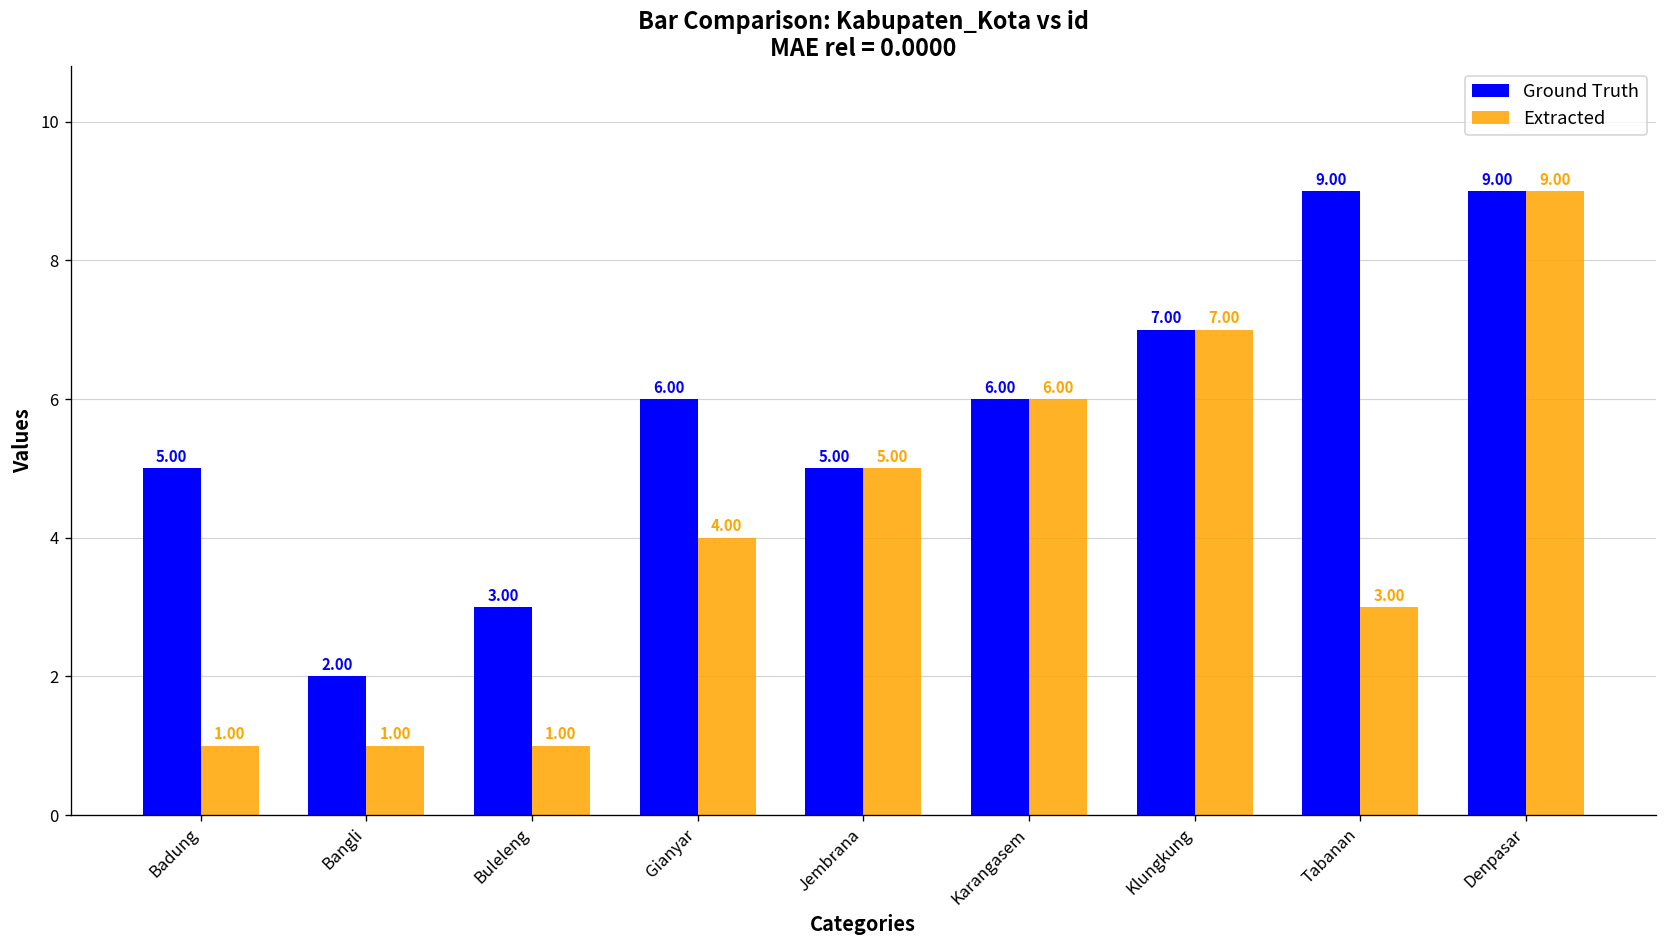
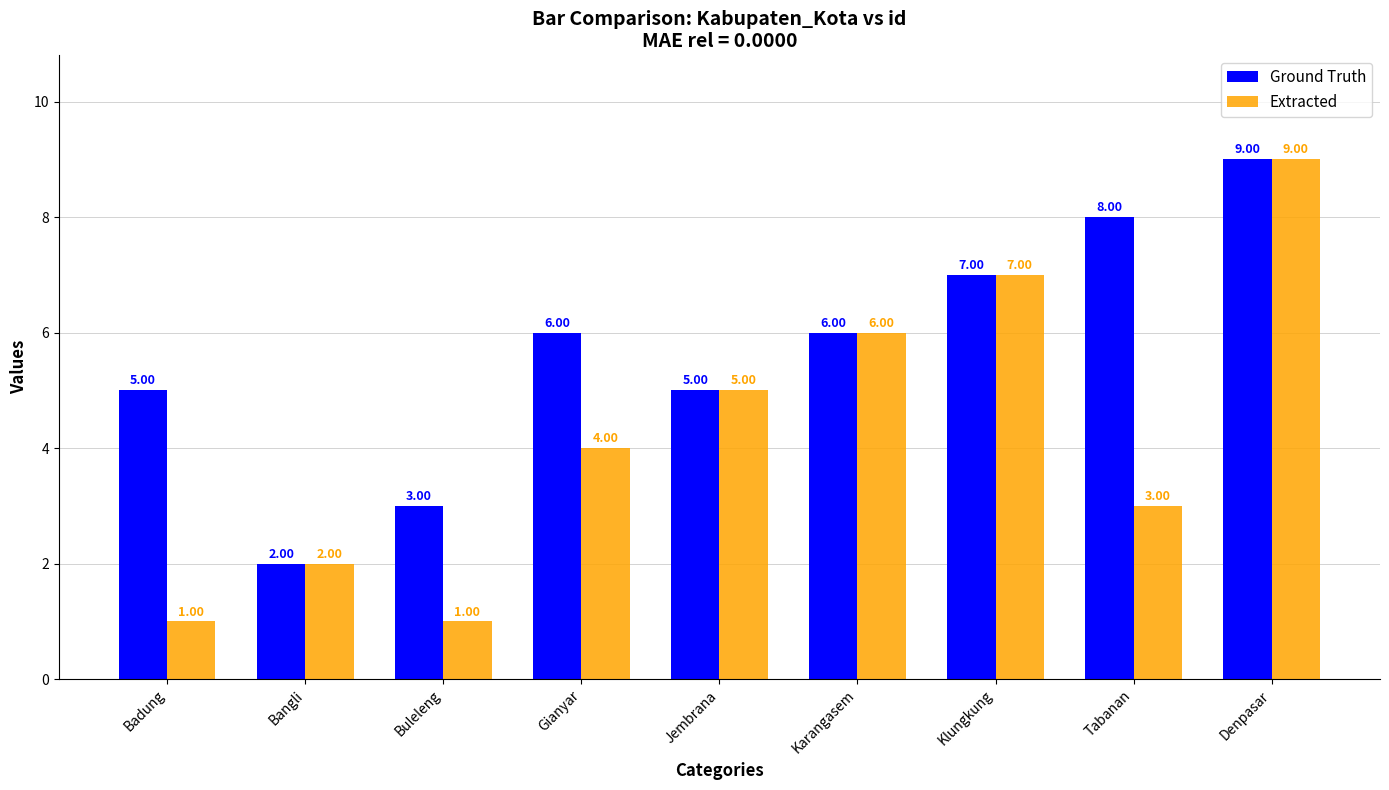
Extracted, Bangli: 1.00 -> 2.00
Ground Truth, Tabanan: 9.00 -> 8.00
